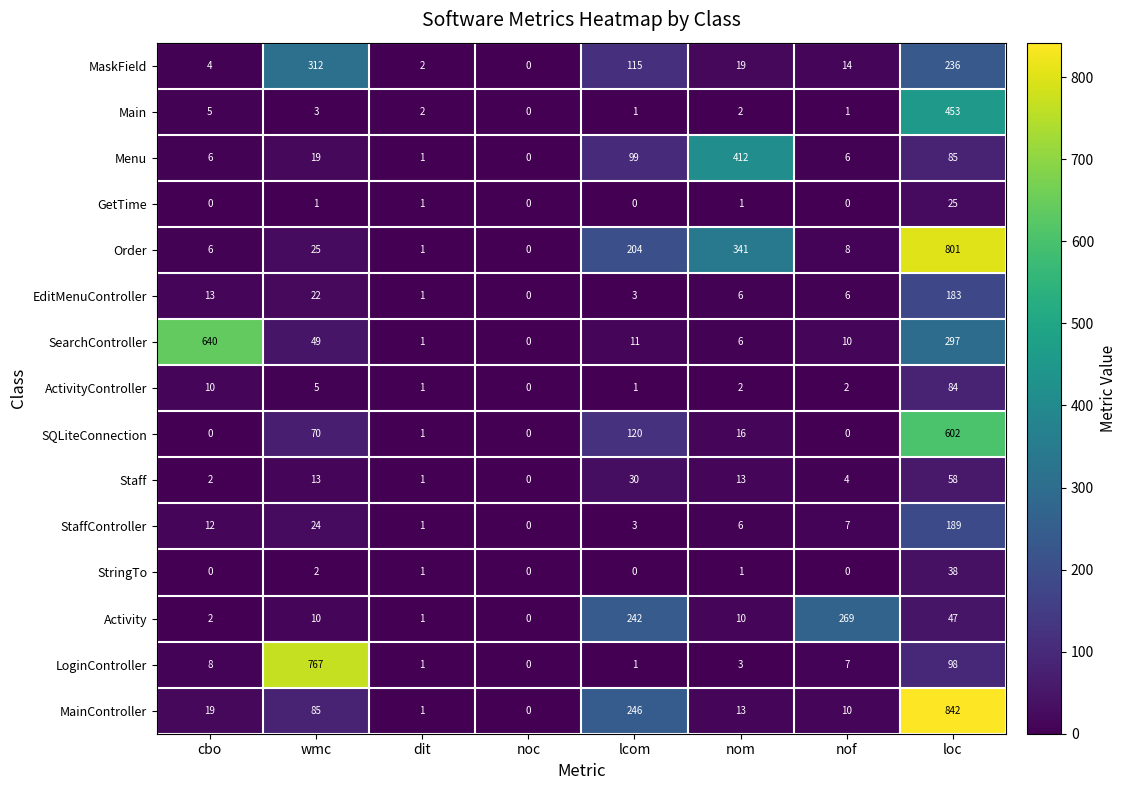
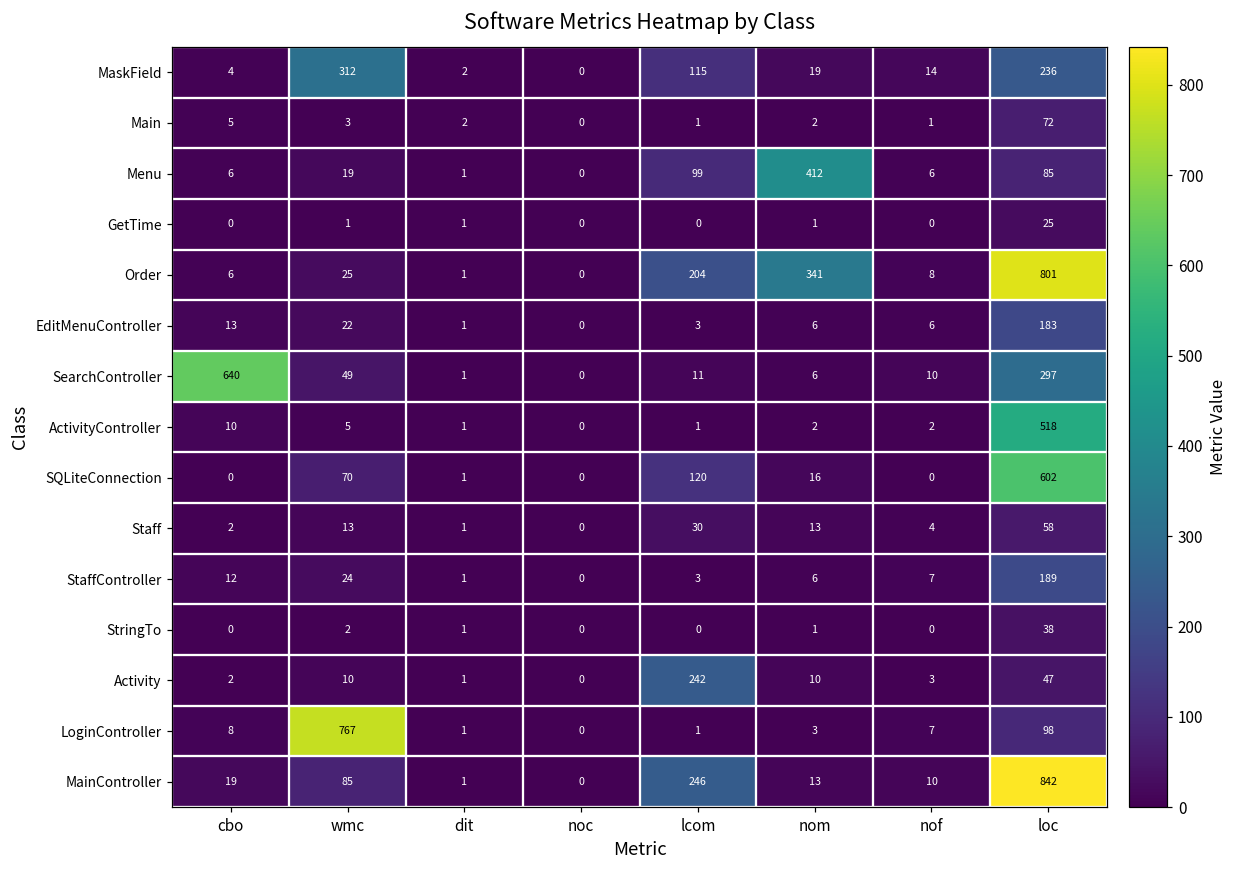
Main, loc: 453 -> 72
ActivityController, loc: 84 -> 518
Activity, nof: 269 -> 3
